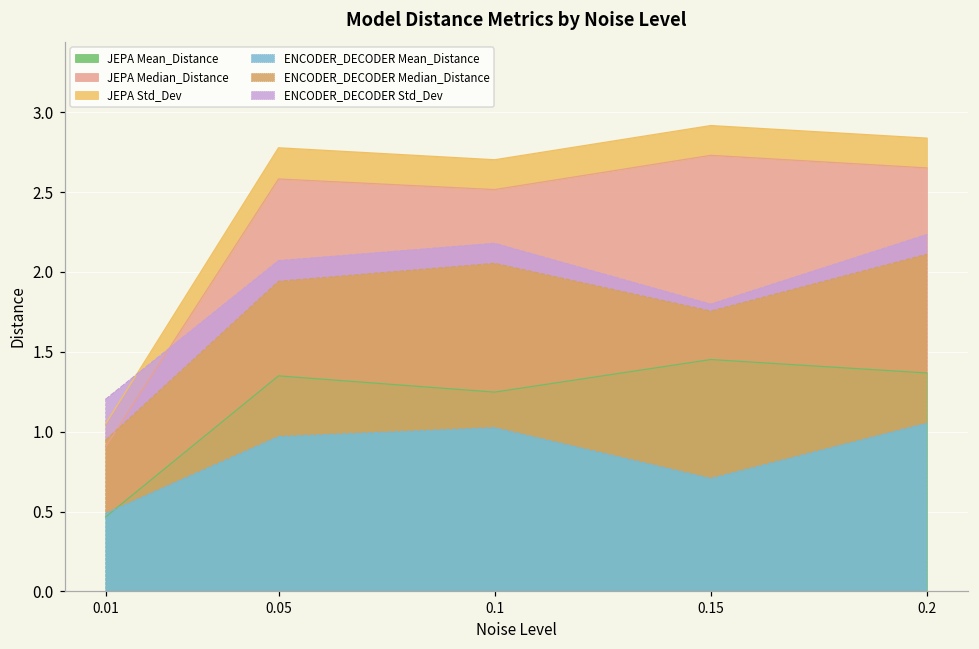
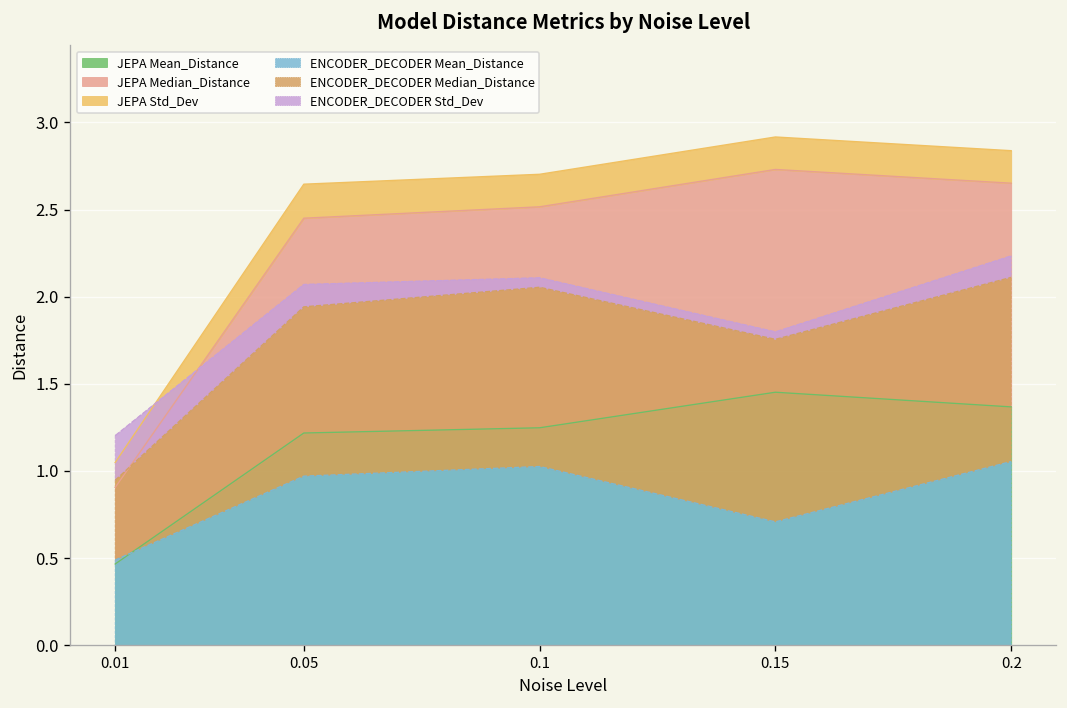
JEPA Mean_Distance, 0.05: 1.35 -> 1.22
ENCODER_DECODER Std_Dev, 0.1: 0.12 -> 0.05
